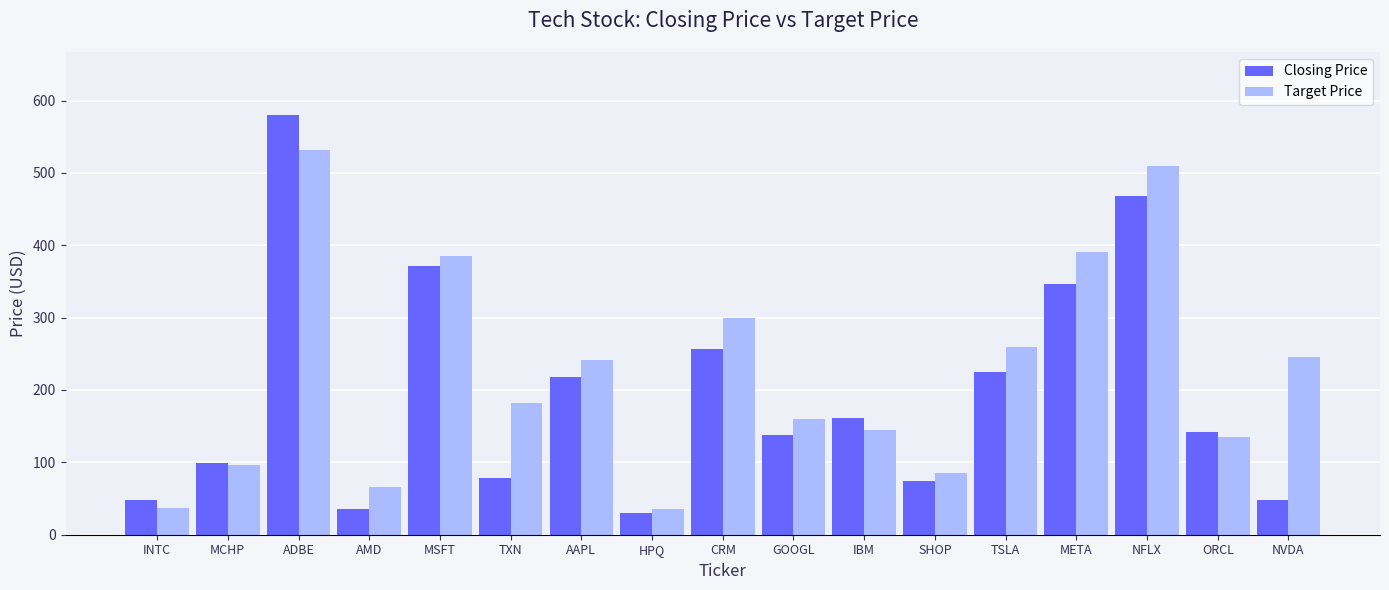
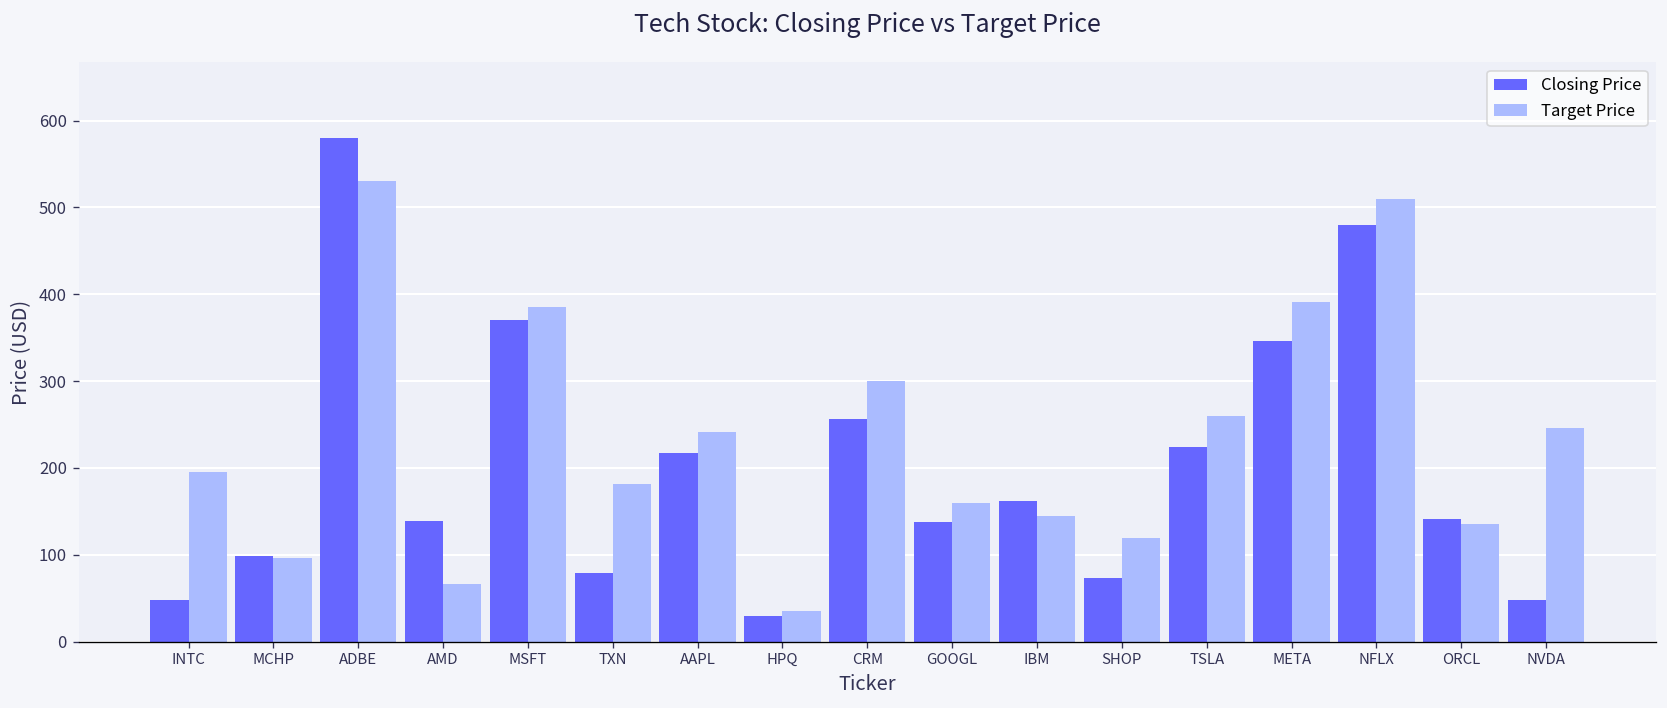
Target Price, INTC: 40 -> 200
Closing Price, AMD: 40 -> 140
Target Price, SHOP: 90 -> 120
Closing Price, NFLX: 470 -> 480
